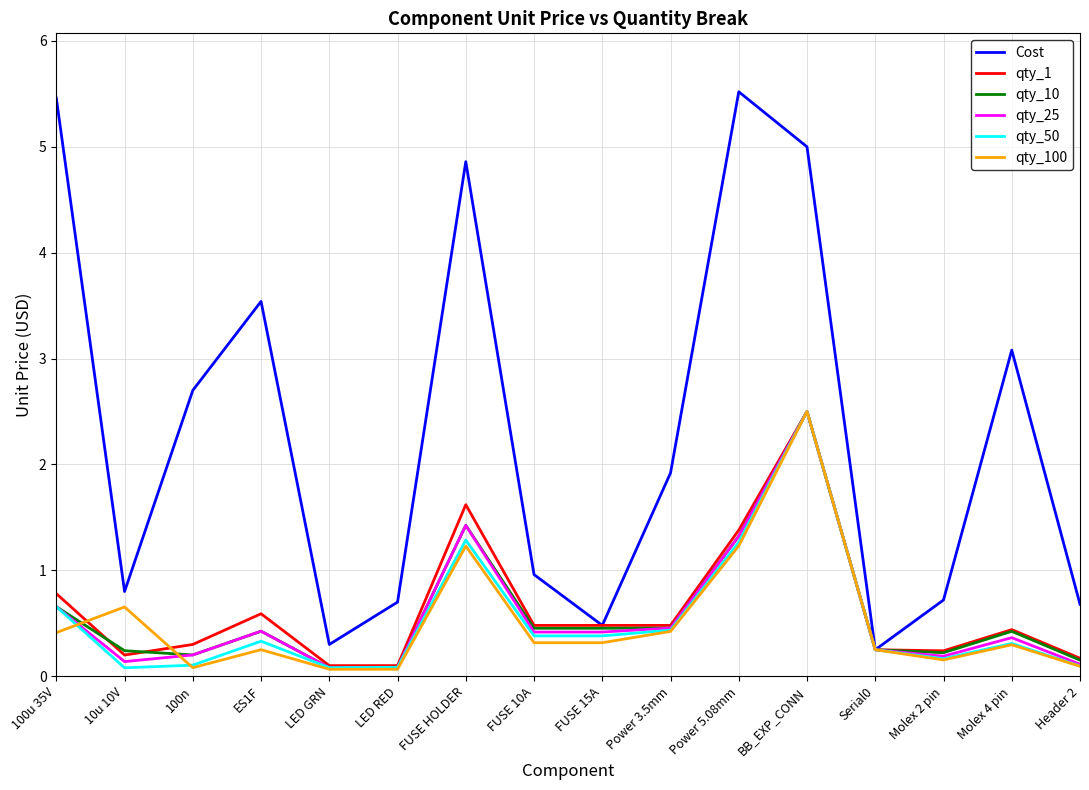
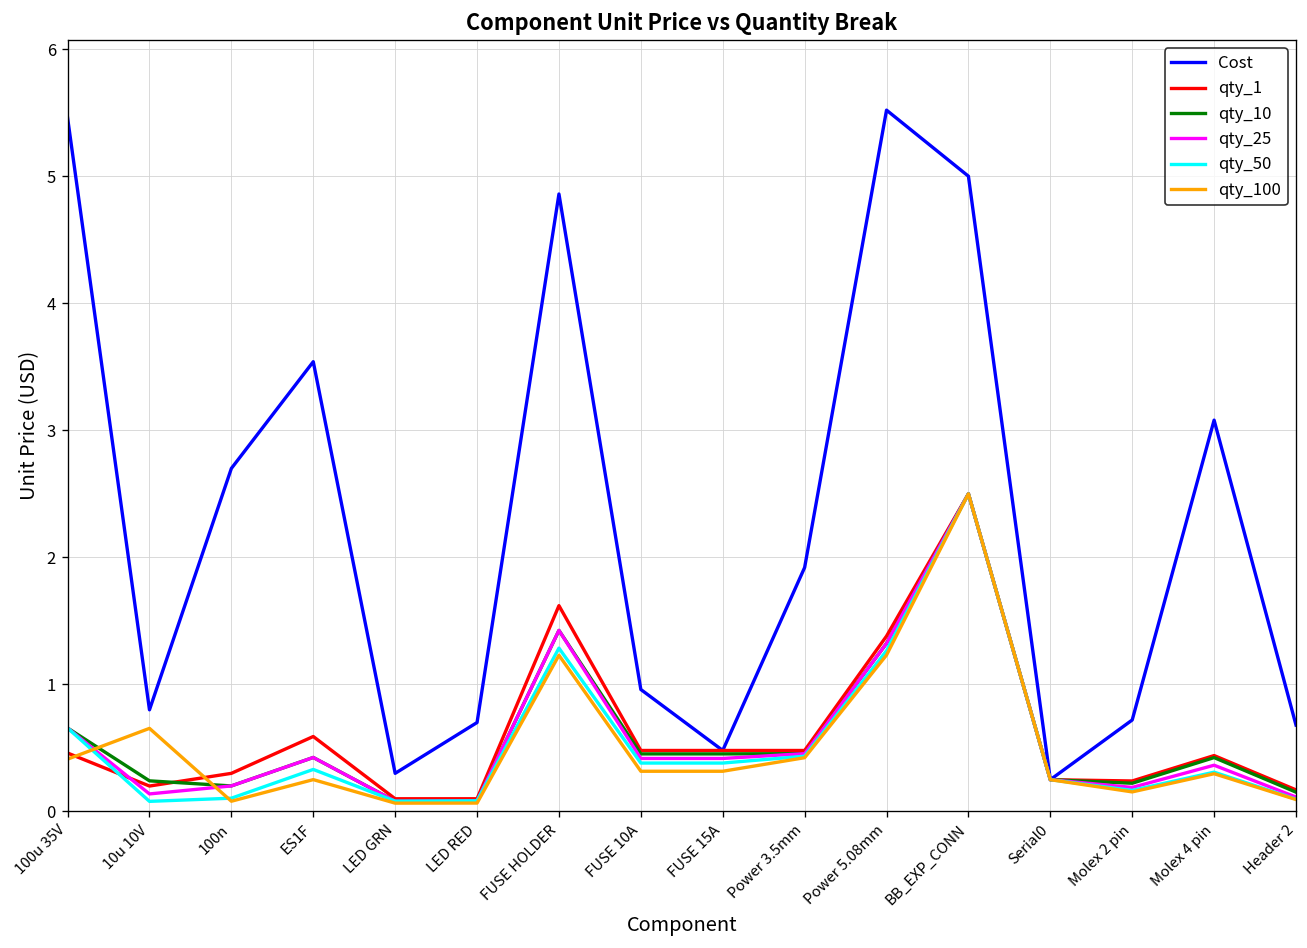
qty_1, 100u 35V: 0.78 -> 0.46
